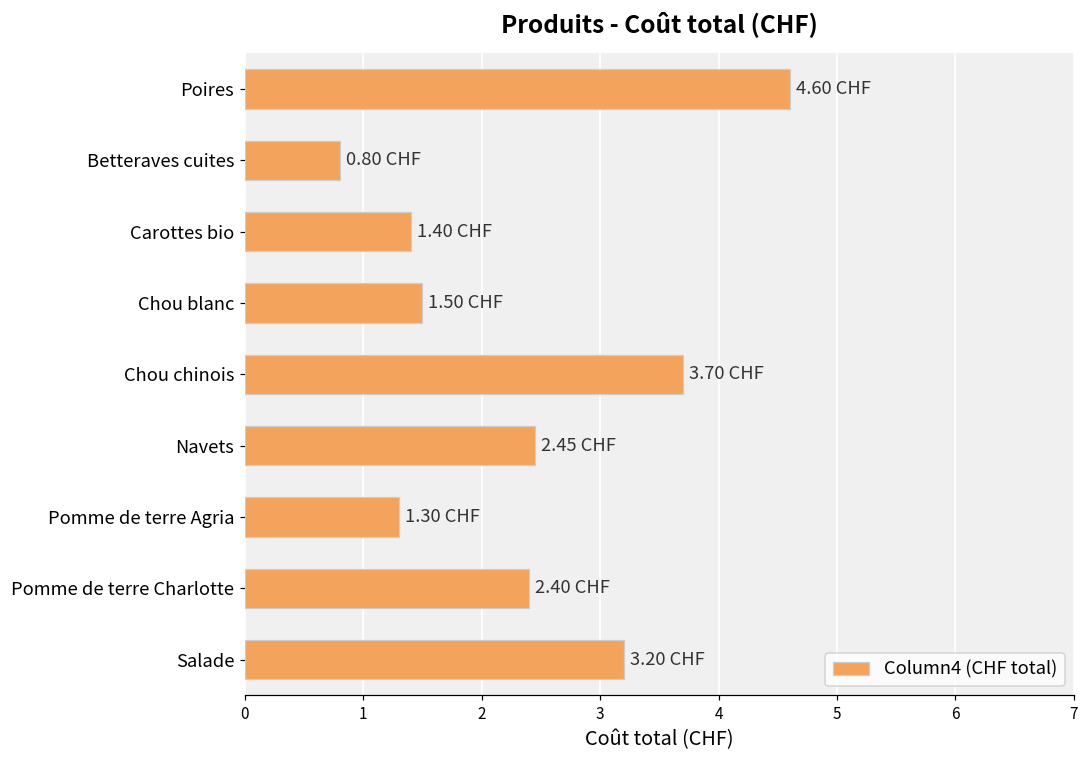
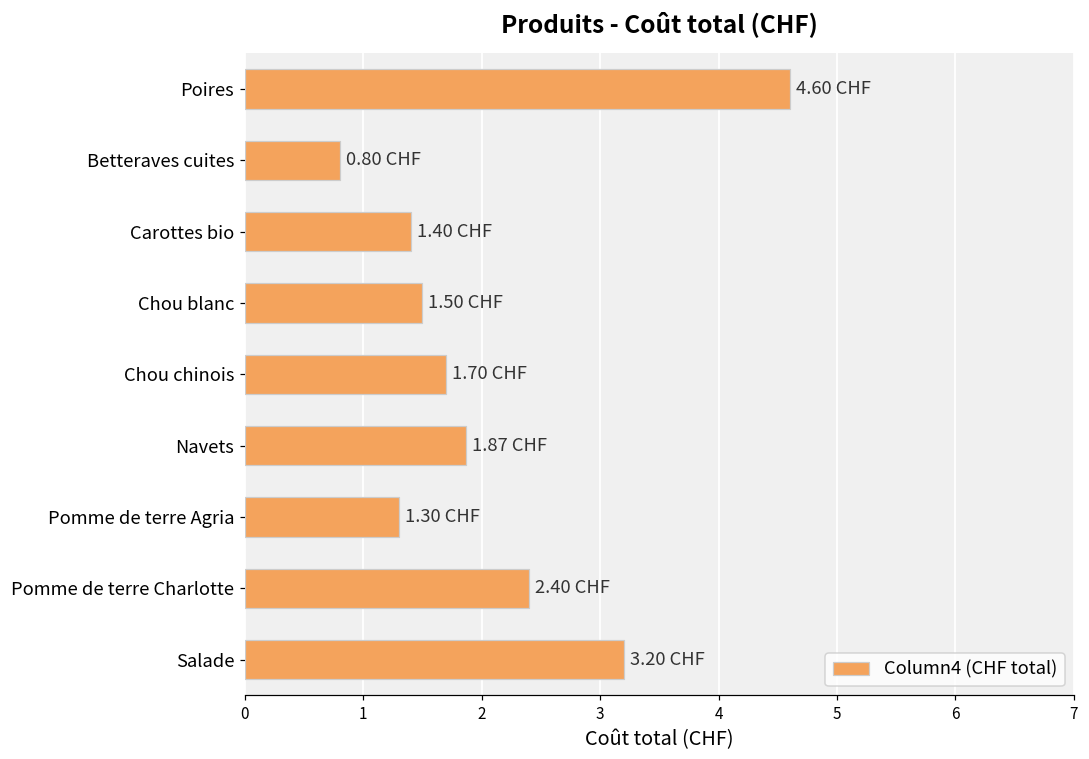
Chou chinois: 3.70 -> 1.70
Navets: 2.45 -> 1.87
